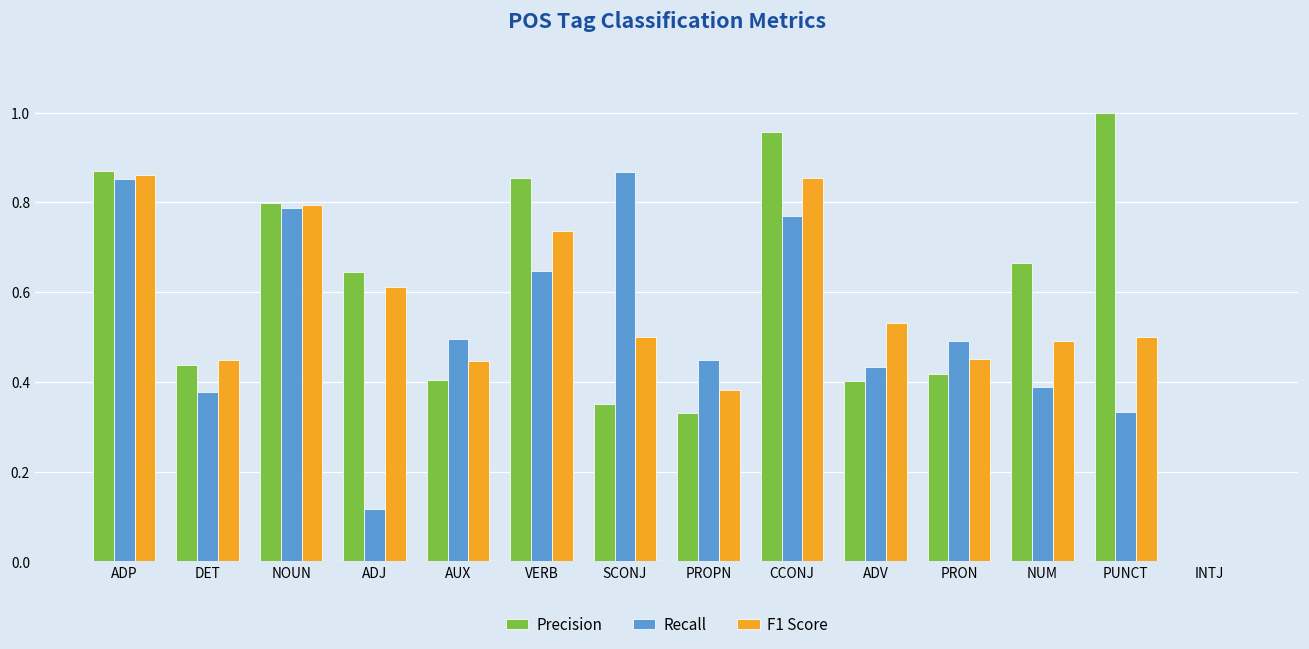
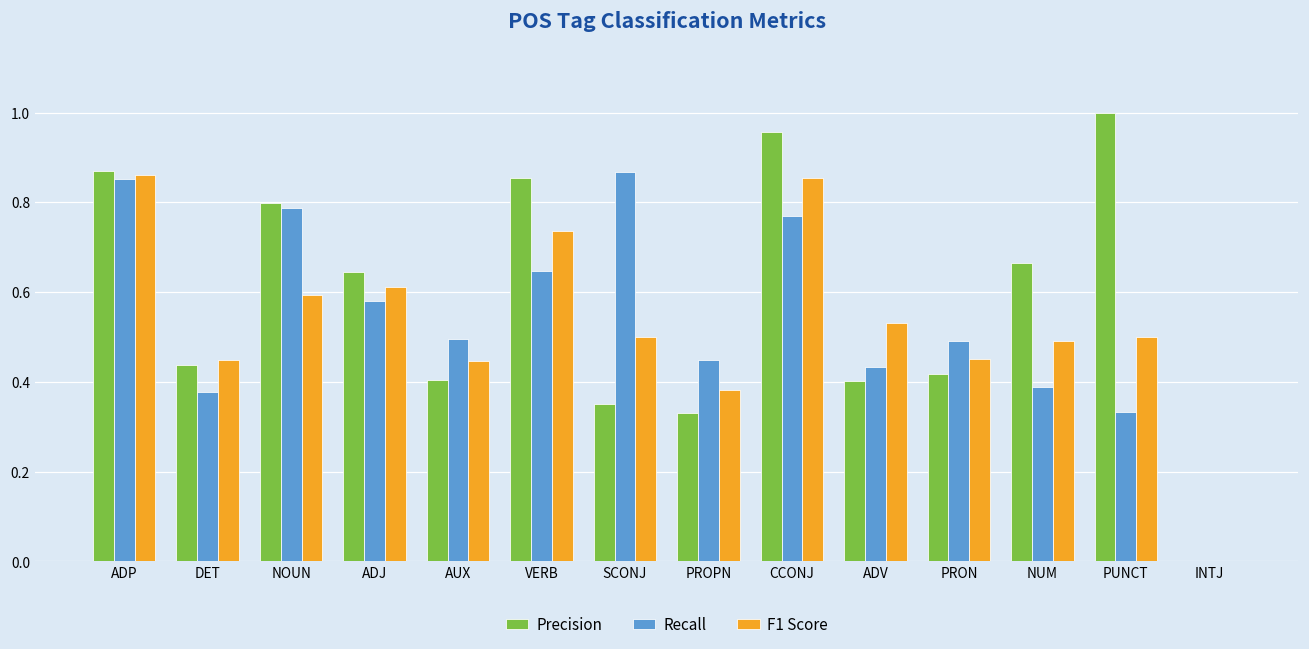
F1 Score, NOUN: 0.79 -> 0.59
Recall, ADJ: 0.12 -> 0.58
